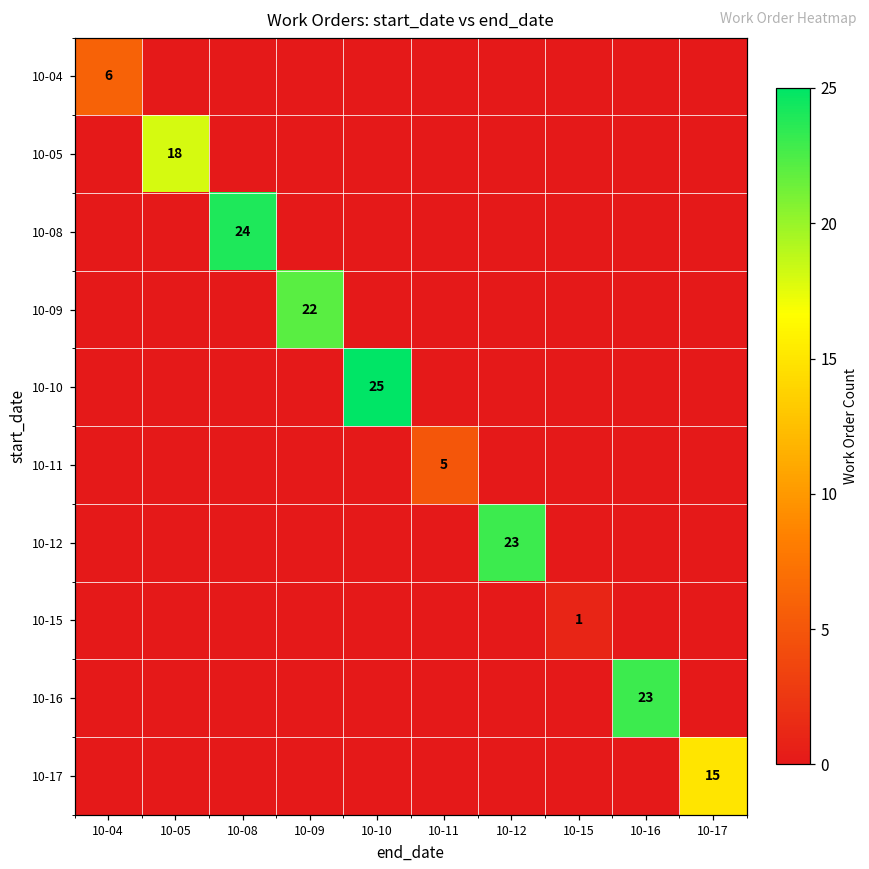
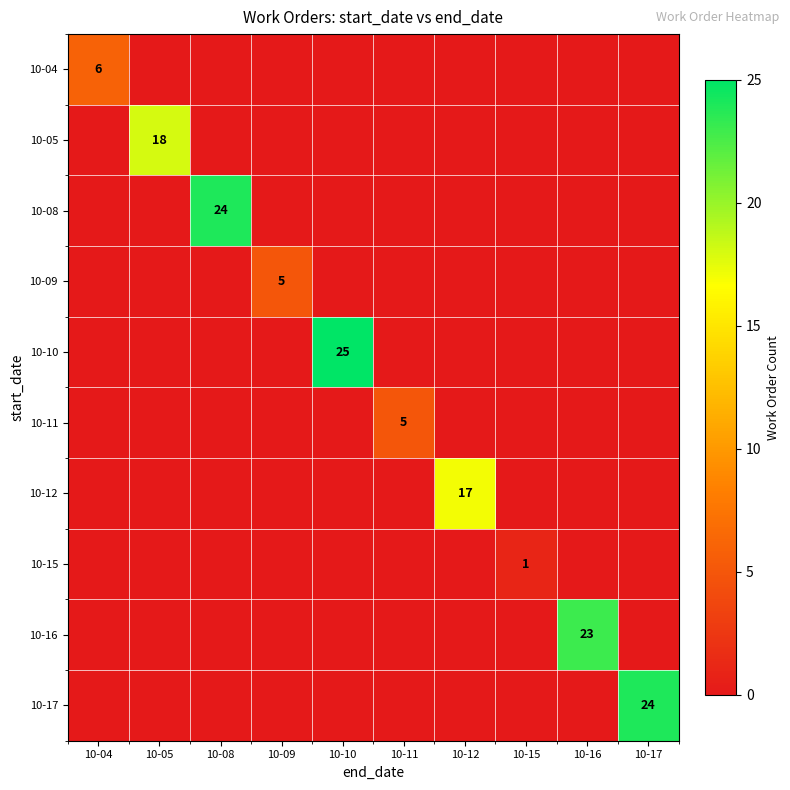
10-09, 10-09: 22 -> 5
10-12, 10-12: 23 -> 17
10-17, 10-17: 15 -> 24
